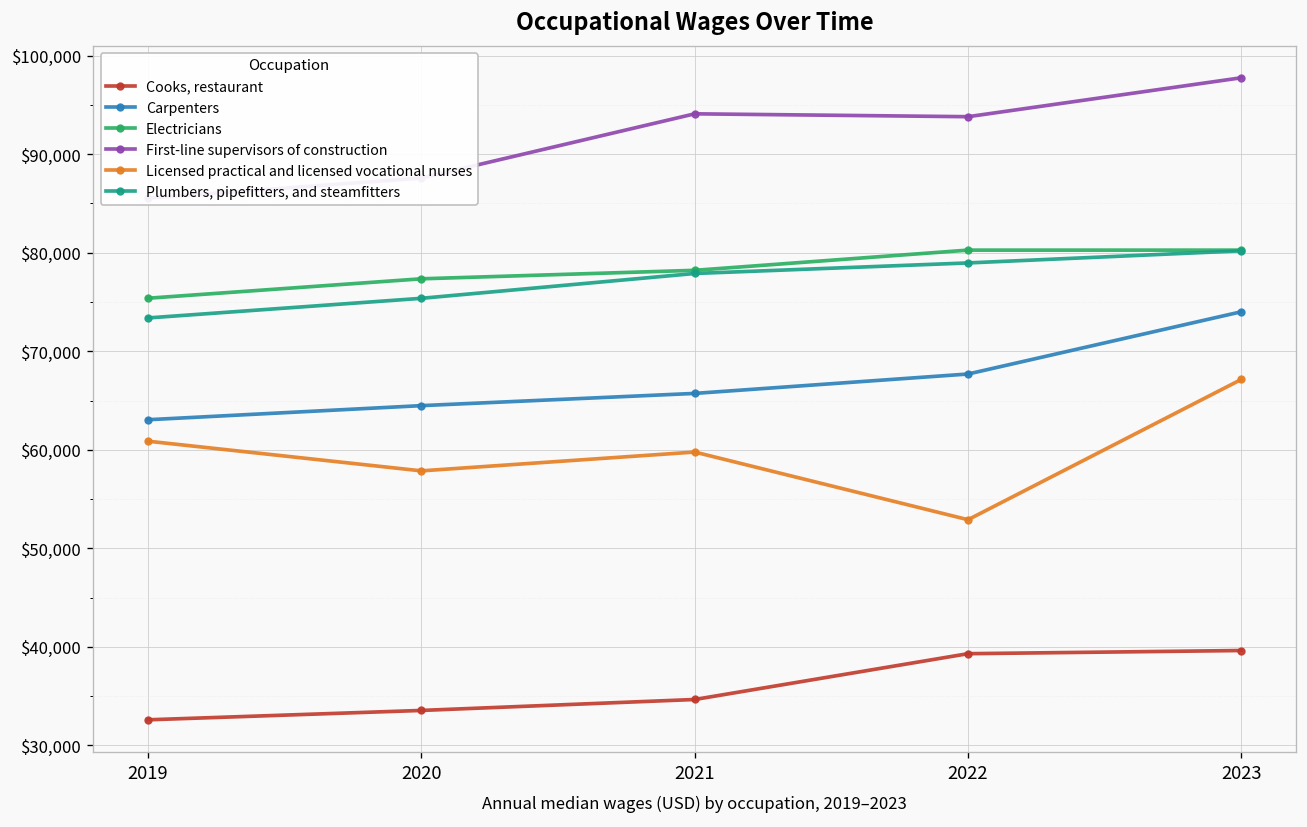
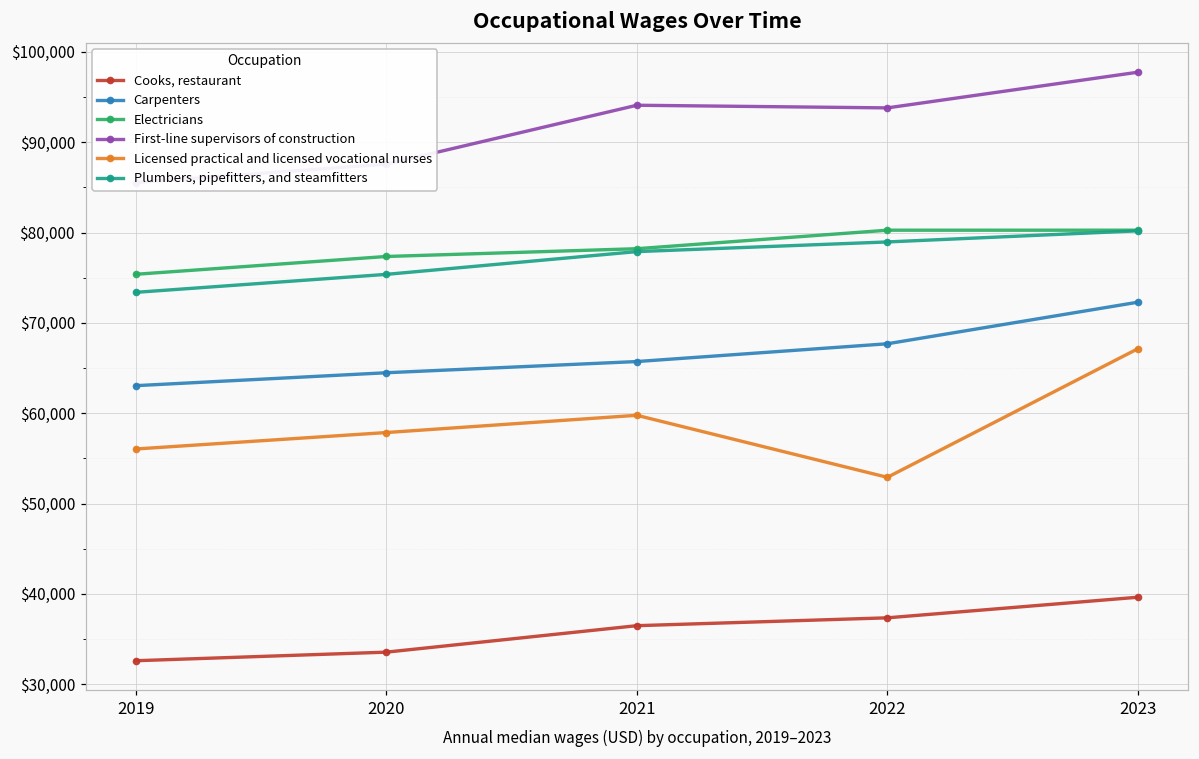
Licensed practical and licensed vocational nurses, 2019: $61,000 -> $56,000
Cooks, restaurant, 2021: $35,000 -> $36,000
Cooks, restaurant, 2022: $39,000 -> $37,000
Carpenters, 2023: $74,000 -> $72,000
